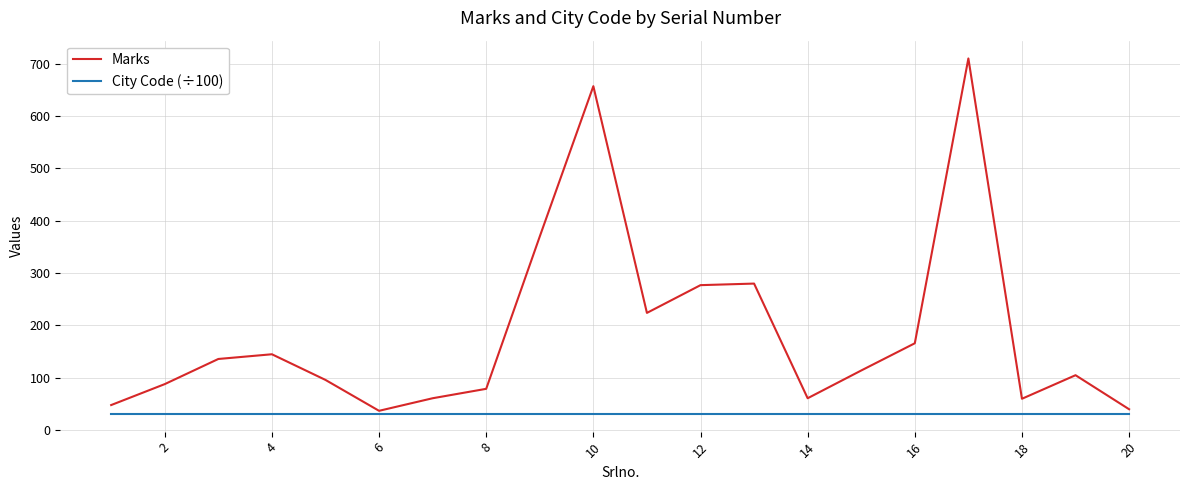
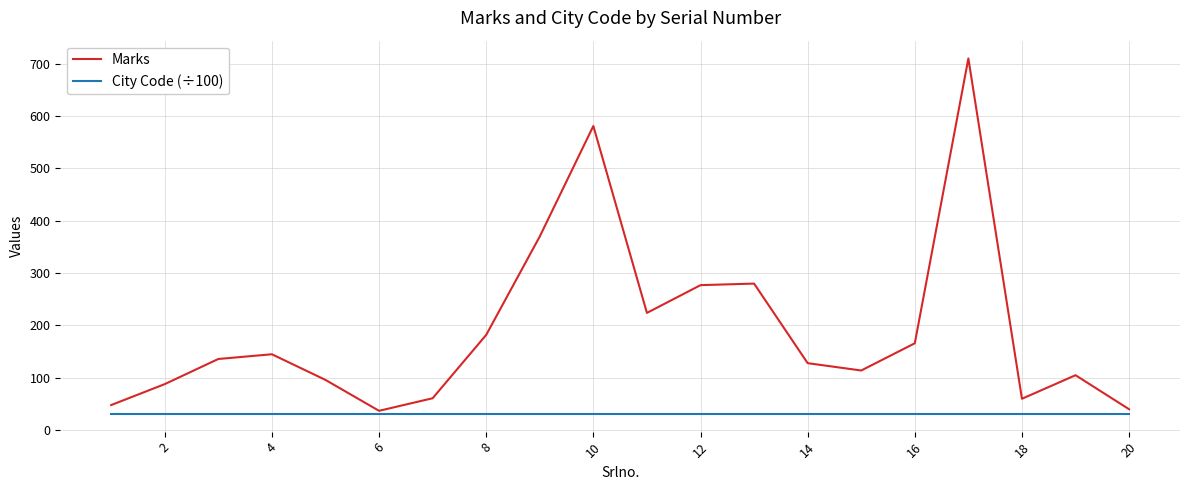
Marks, 8: 80 -> 180
Marks, 10: 660 -> 580
Marks, 14: 60 -> 130
